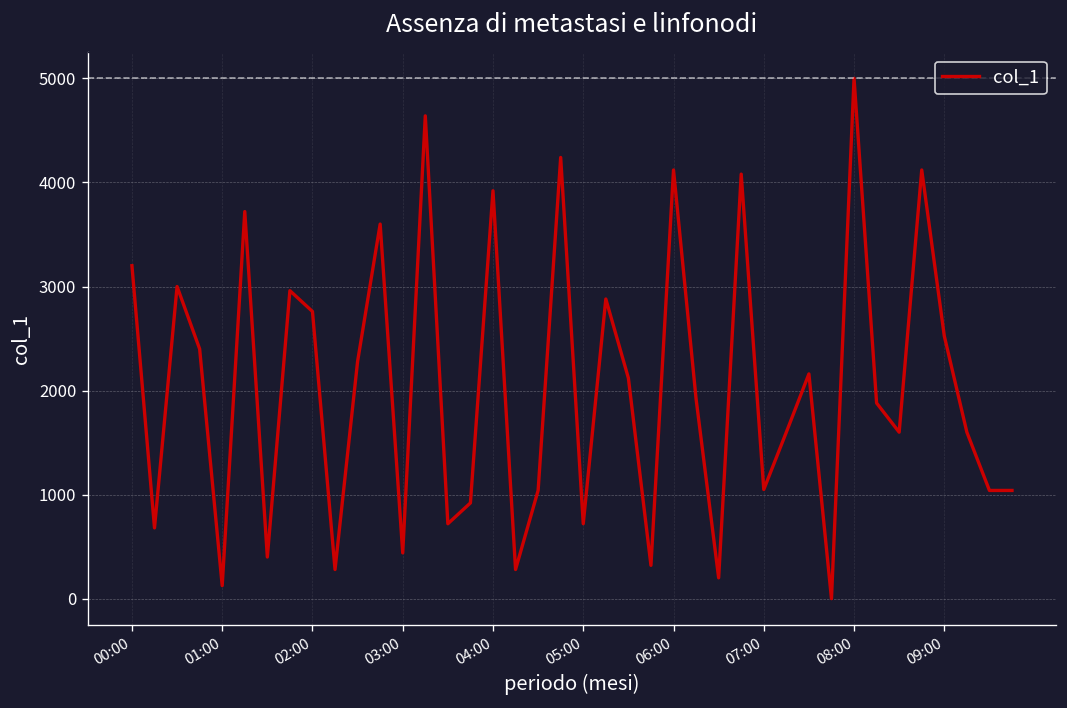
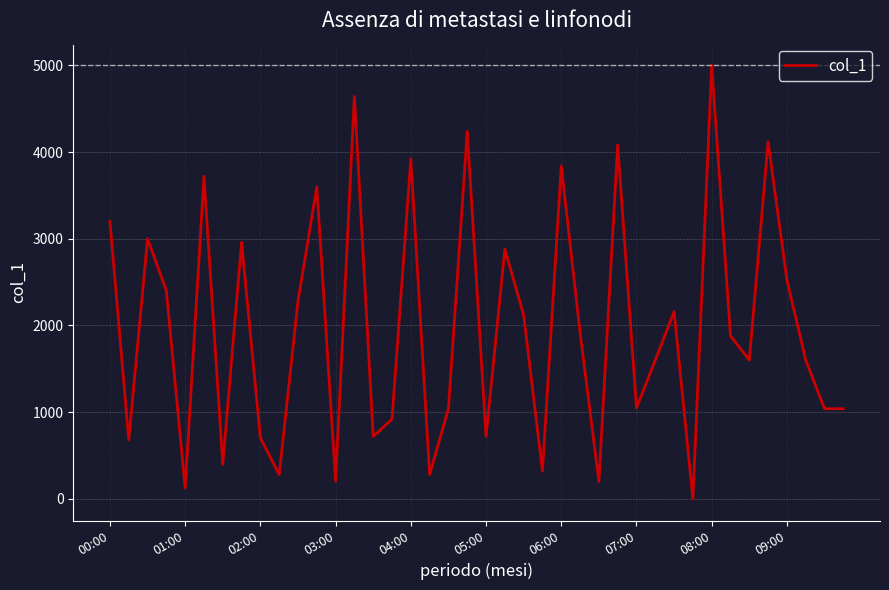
02:00: 2800 -> 700
03:00: 400 -> 200
06:00: 4100 -> 3800
